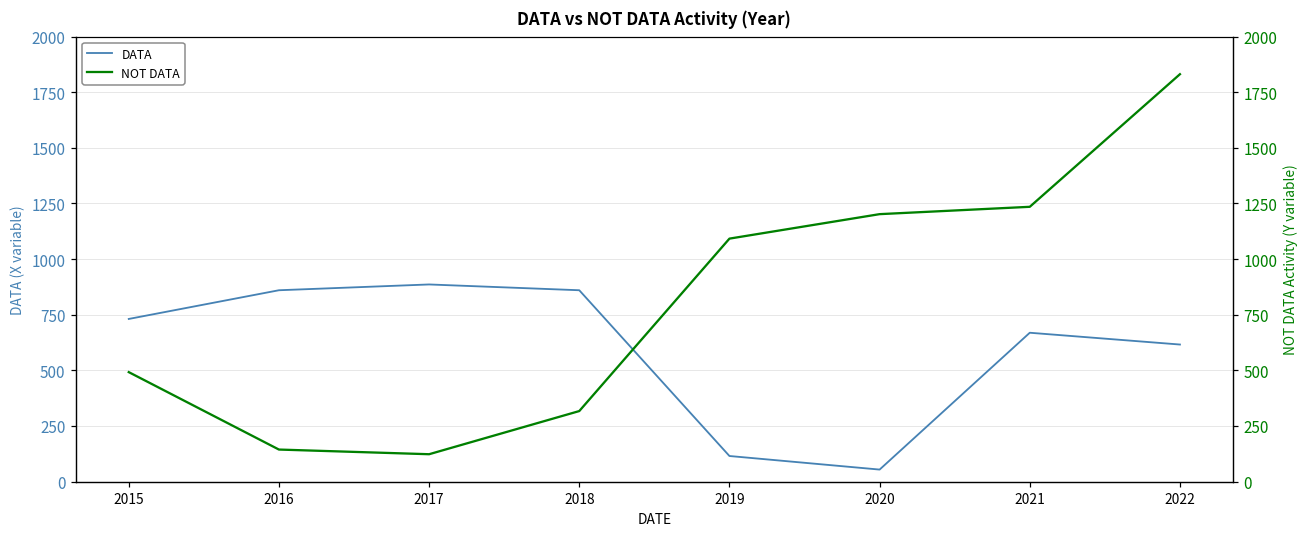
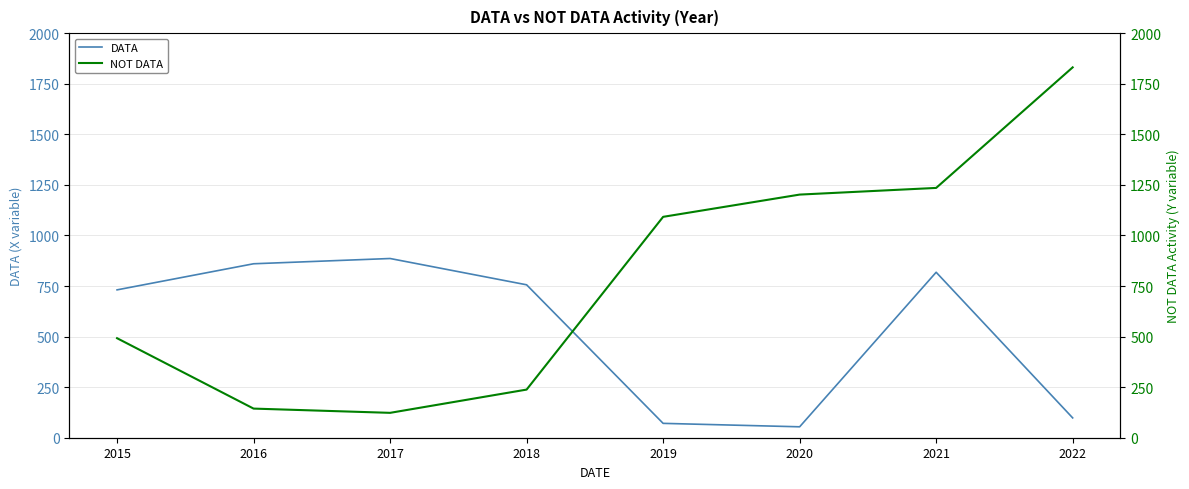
DATA, 2018: 860 -> 760
DATA, 2019: 120 -> 70
DATA, 2021: 670 -> 820
DATA, 2022: 620 -> 100
NOT DATA, 2018: 320 -> 240
